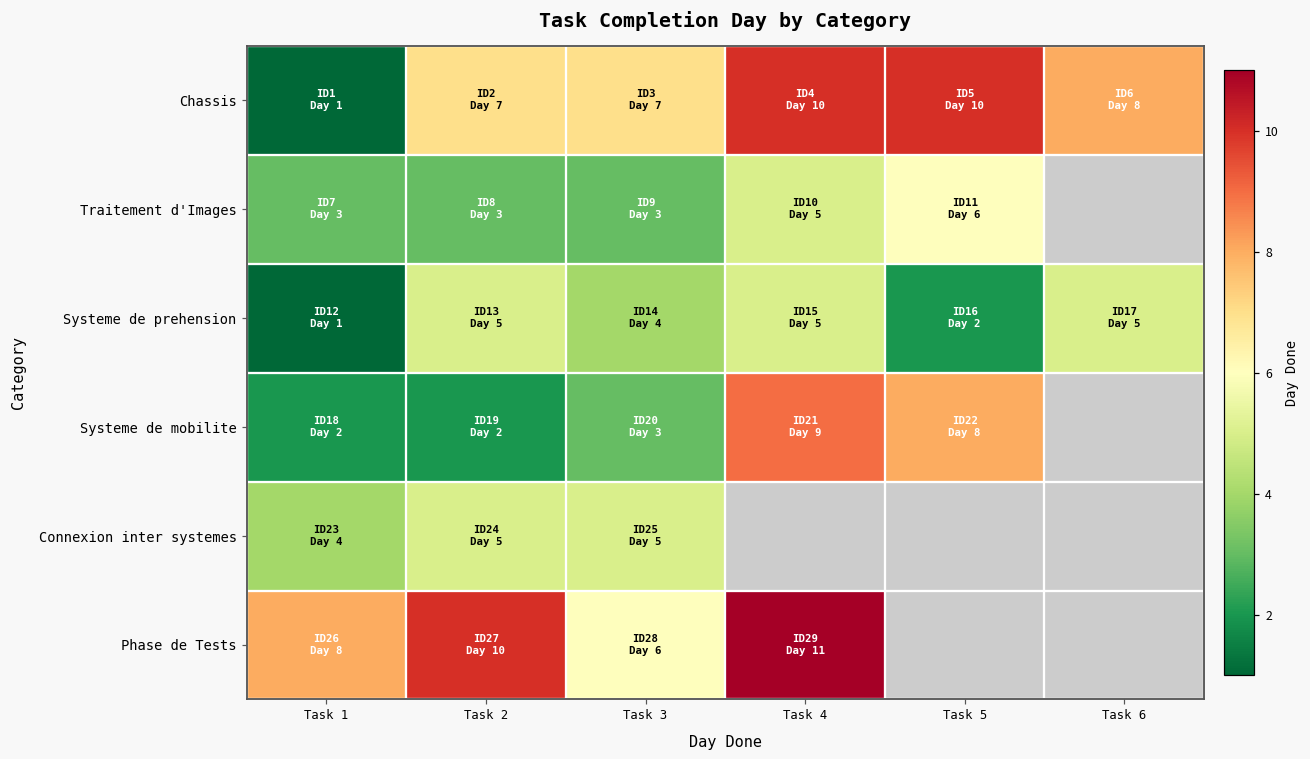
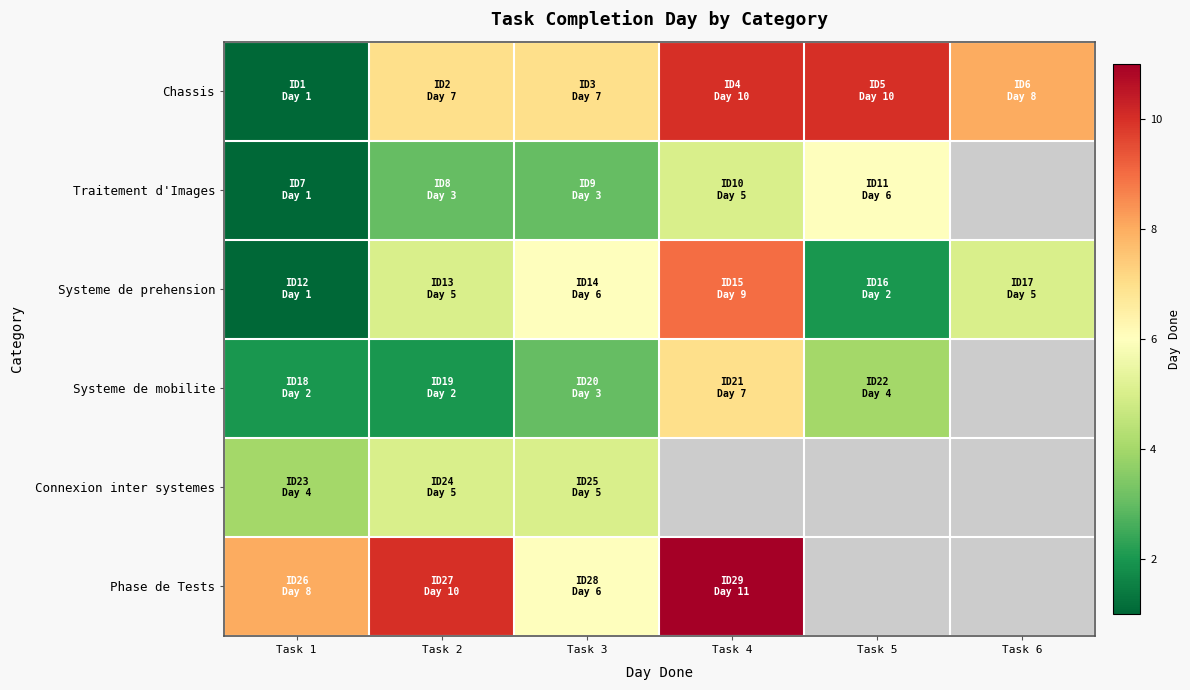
Traitement d'Images, Task 1: 3 -> 1
Systeme de prehension, Task 3: 4 -> 6
Systeme de prehension, Task 4: 5 -> 9
Systeme de mobilite, Task 4: 9 -> 7
Systeme de mobilite, Task 5: 8 -> 4
